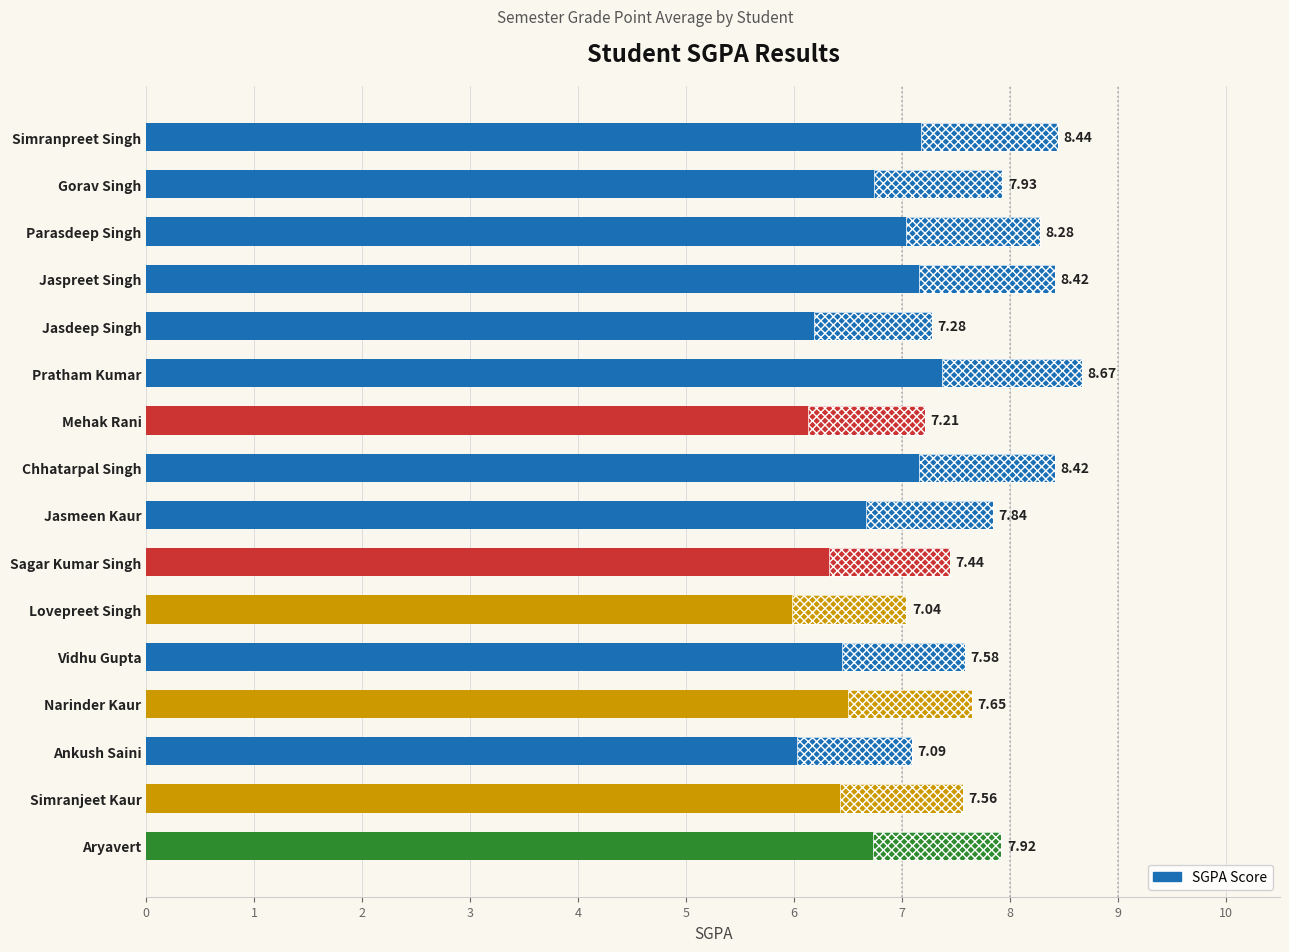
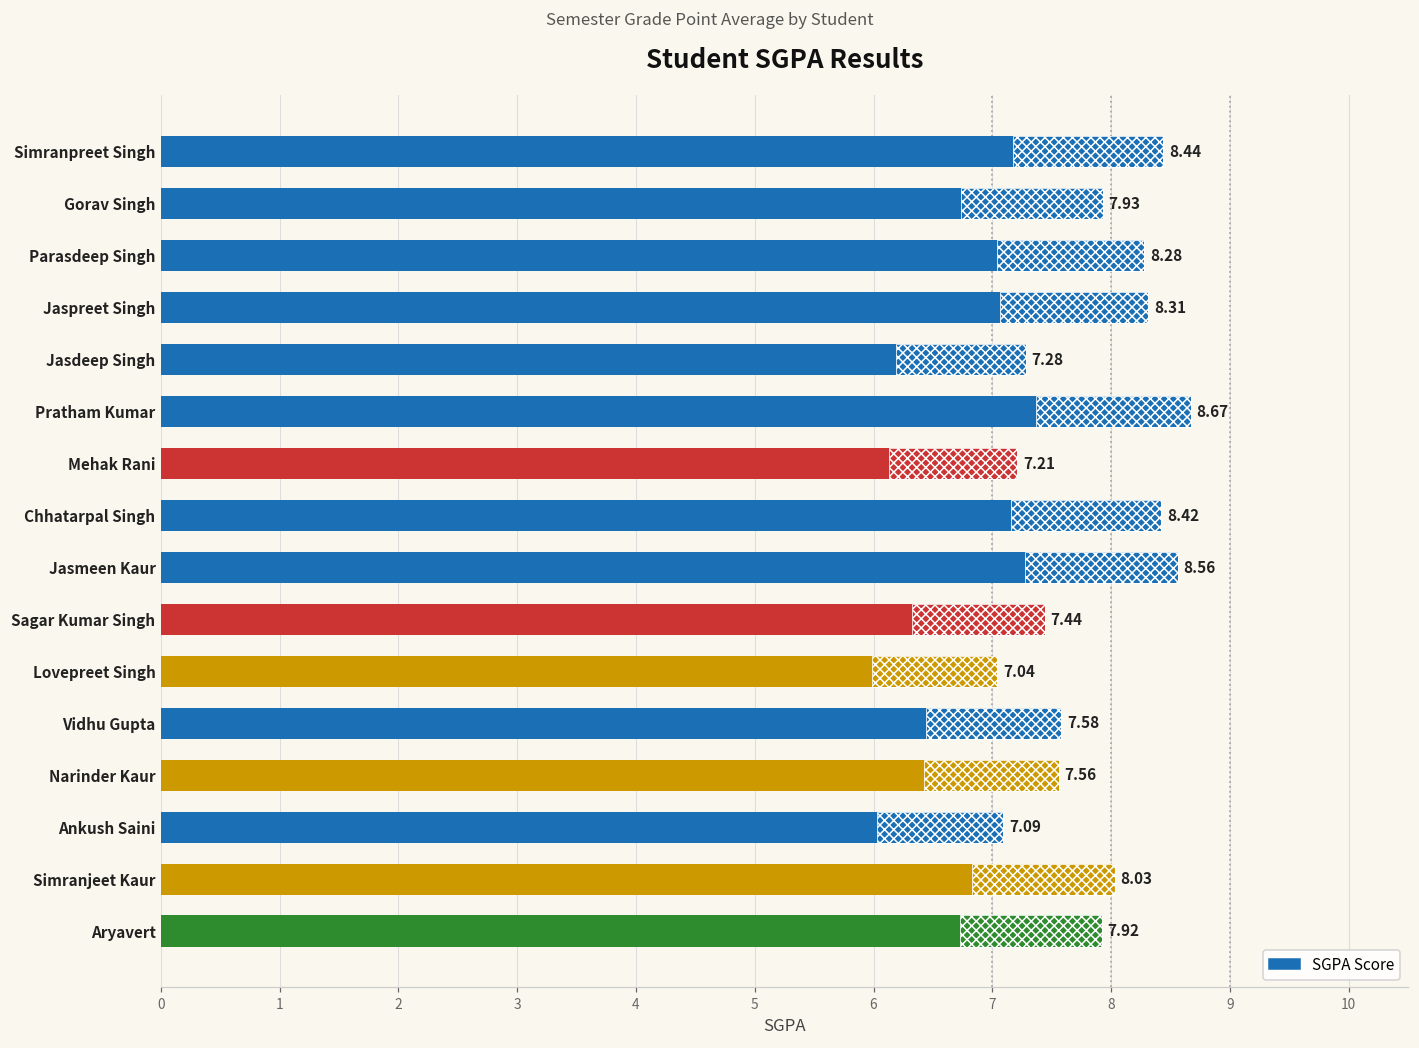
Jaspreet Singh: 8.42 -> 8.31
Jasmeen Kaur: 7.84 -> 8.56
Narinder Kaur: 7.65 -> 7.56
Simranjeet Kaur: 7.56 -> 8.03
